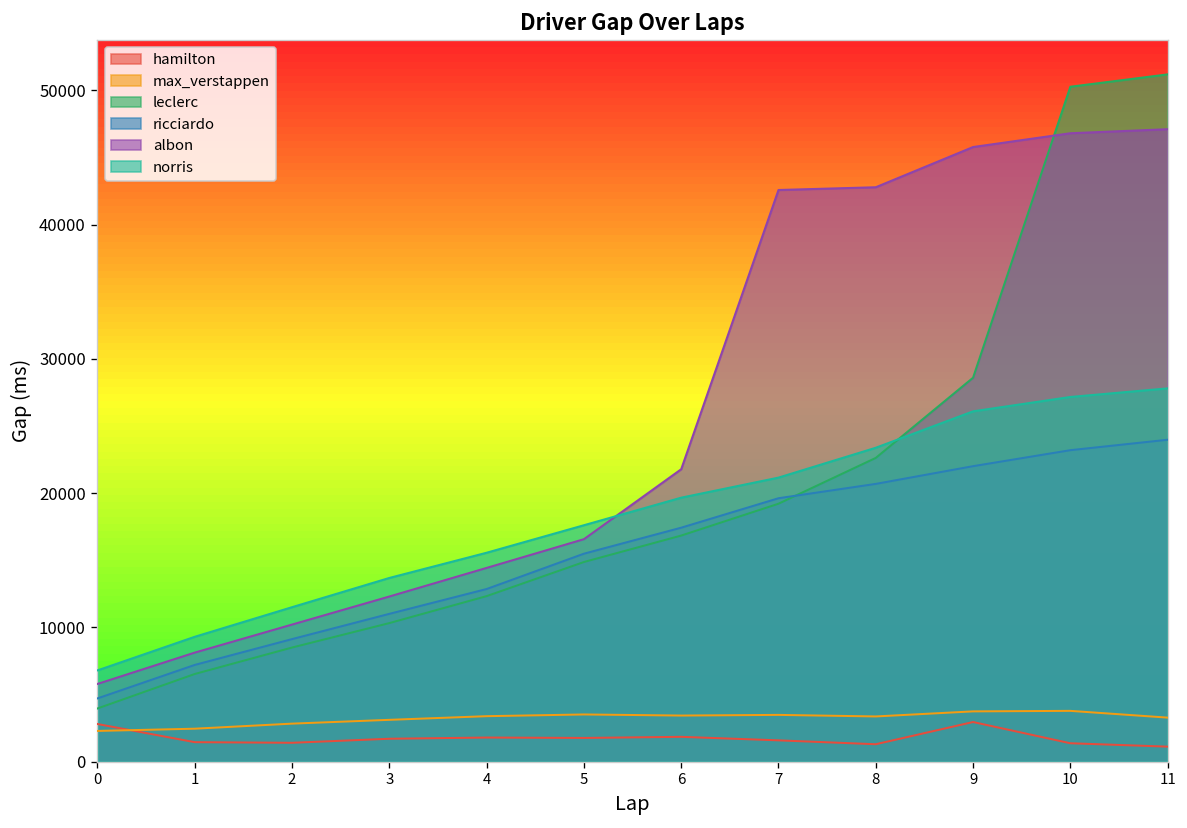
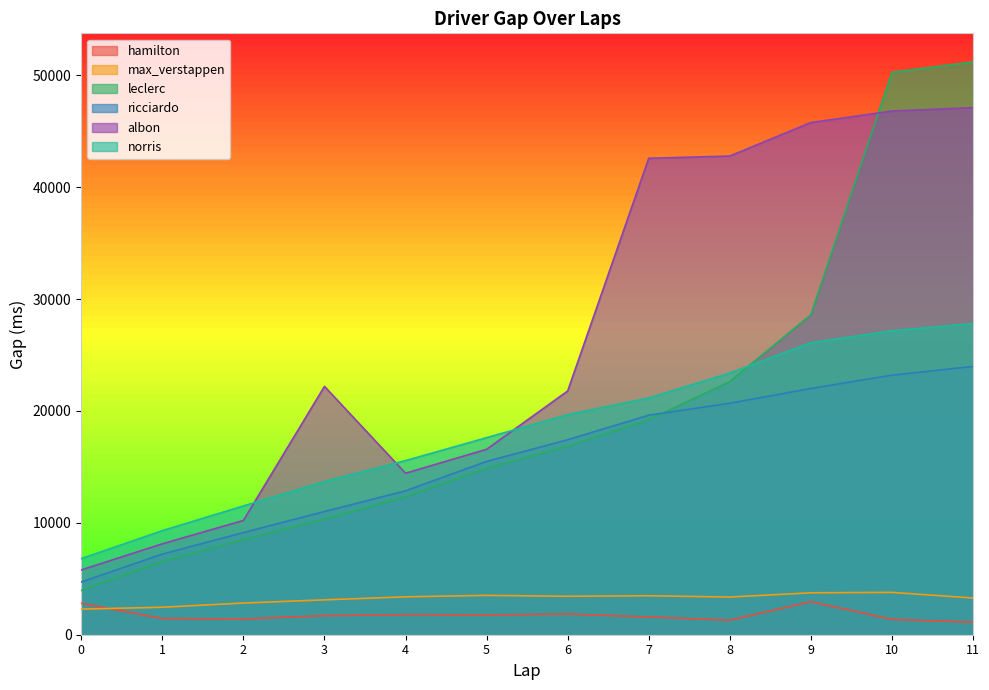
albon, 3: 12300 -> 22200
